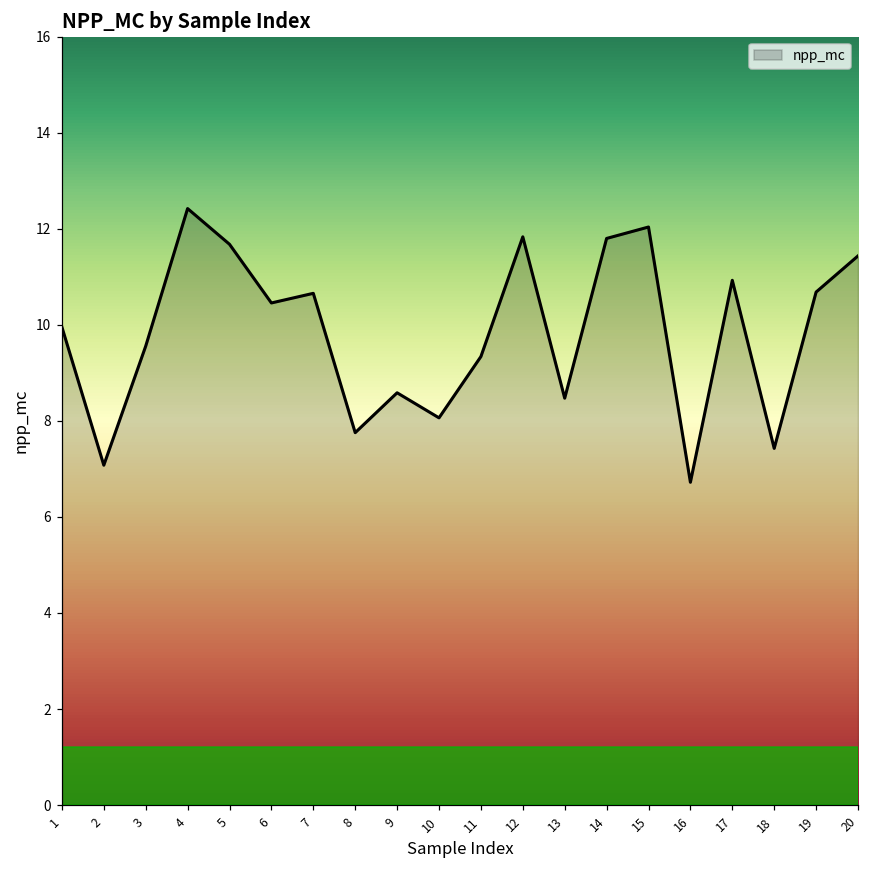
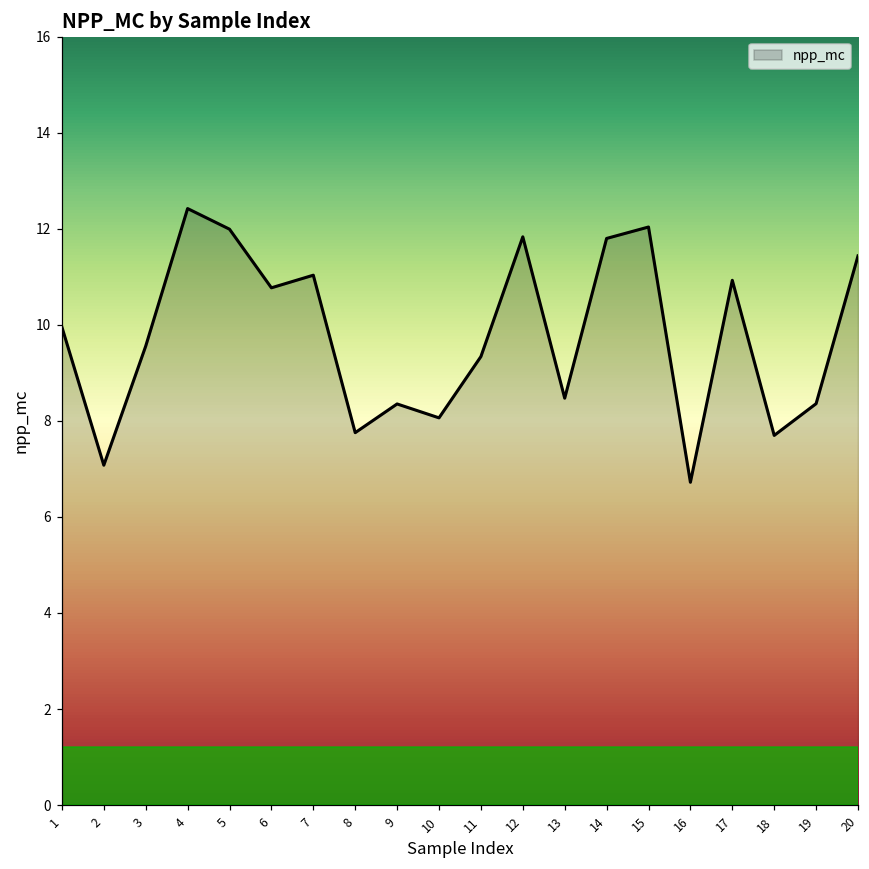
5: 11.7 -> 12.0
6: 10.5 -> 10.8
7: 10.7 -> 11.0
9: 8.6 -> 8.4
18: 7.4 -> 7.7
19: 10.7 -> 8.4
